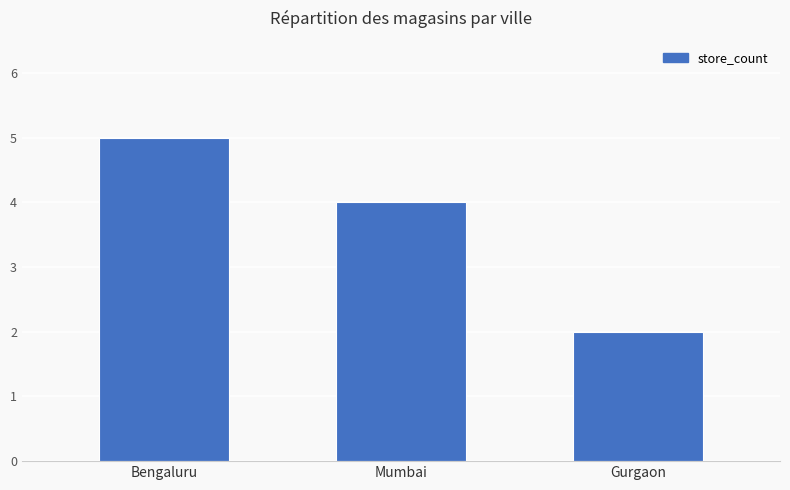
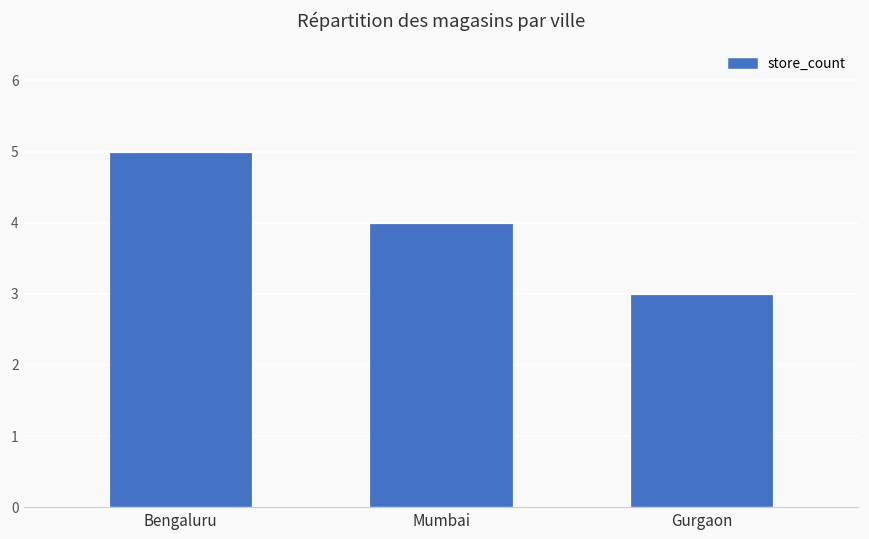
Gurgaon: 2 -> 3
